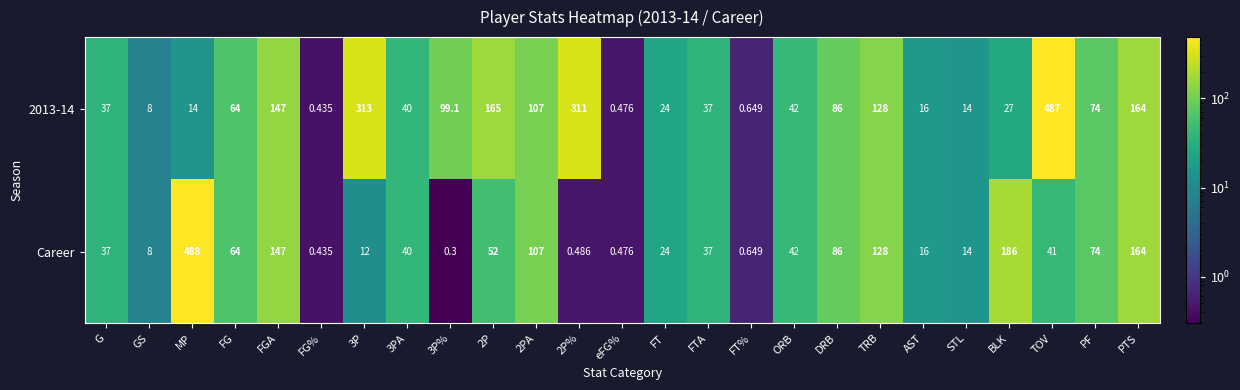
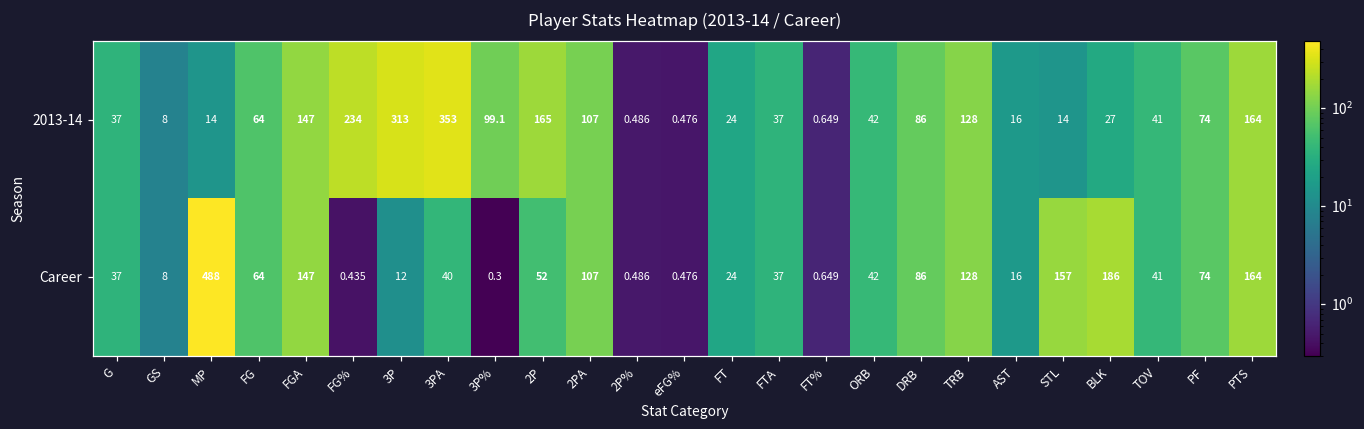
2013-14, FG%: 0.435 -> 234
2013-14, 3PA: 40 -> 353
2013-14, 2P%: 311 -> 0.486
2013-14, TOV: 487 -> 41
Career, STL: 14 -> 157
